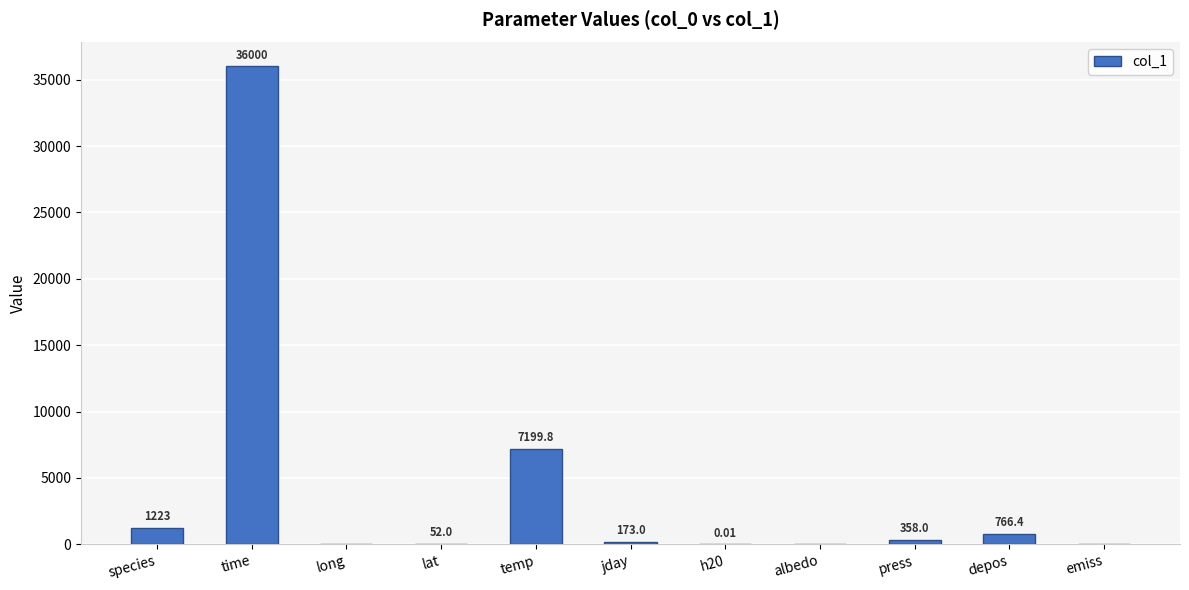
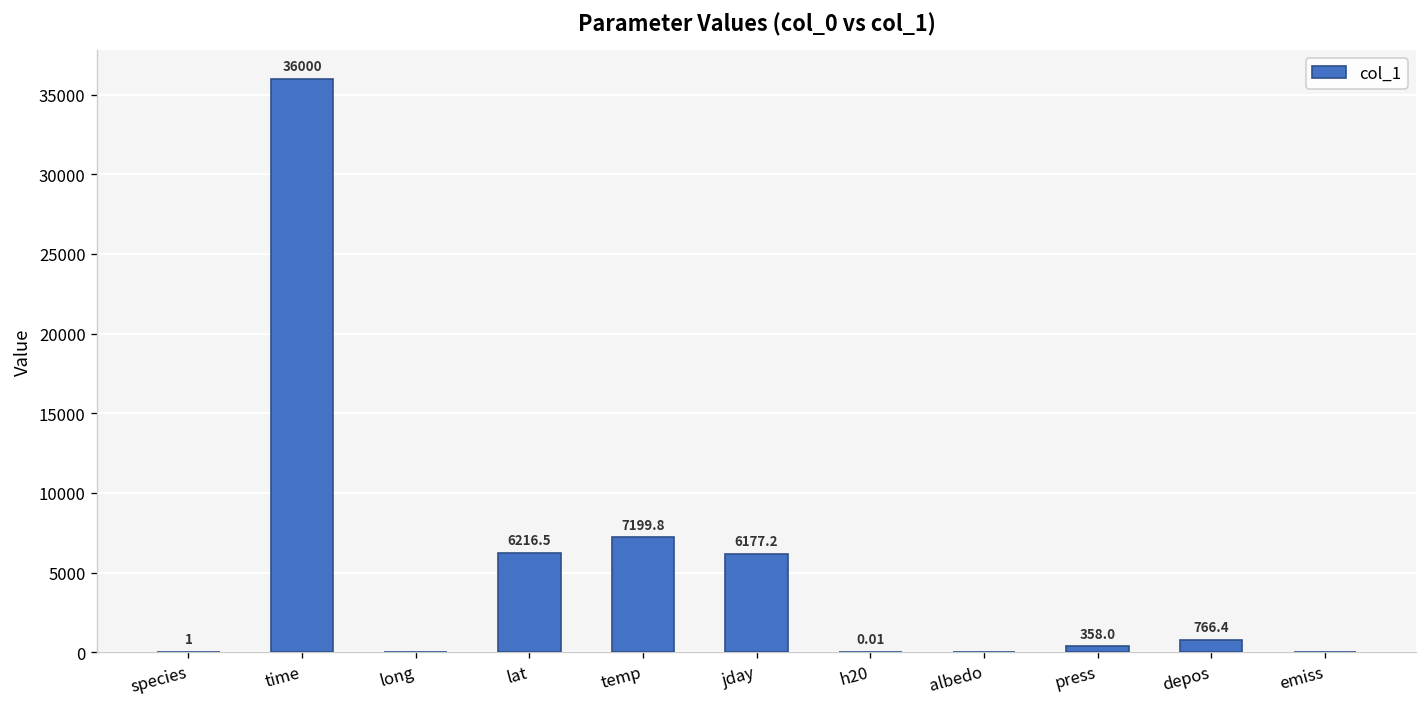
species: 1223 -> 1
lat: 52.0 -> 6216.5
jday: 173.0 -> 6177.2
